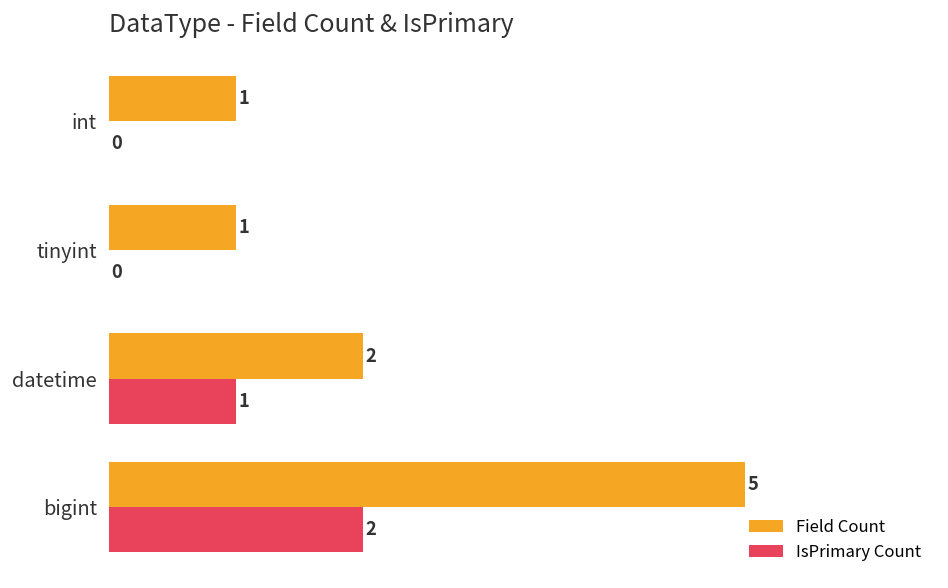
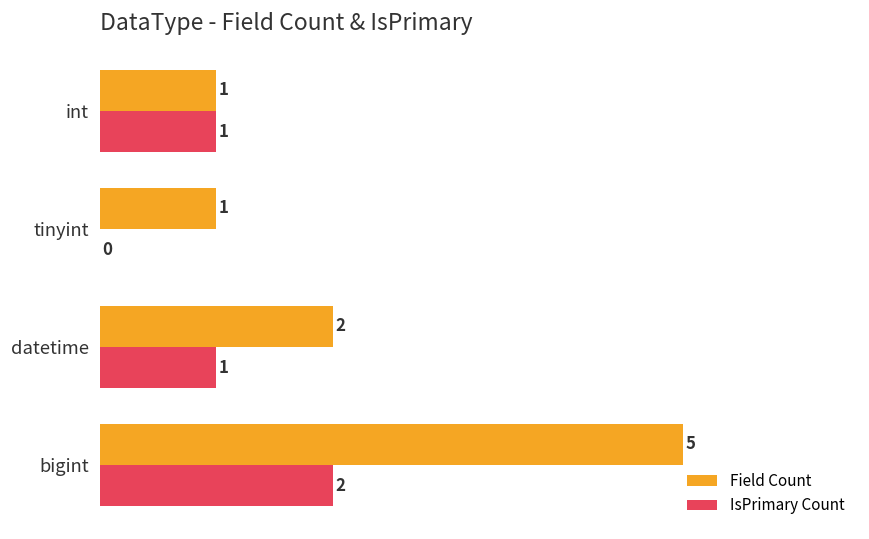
IsPrimary Count, int: 0 -> 1
